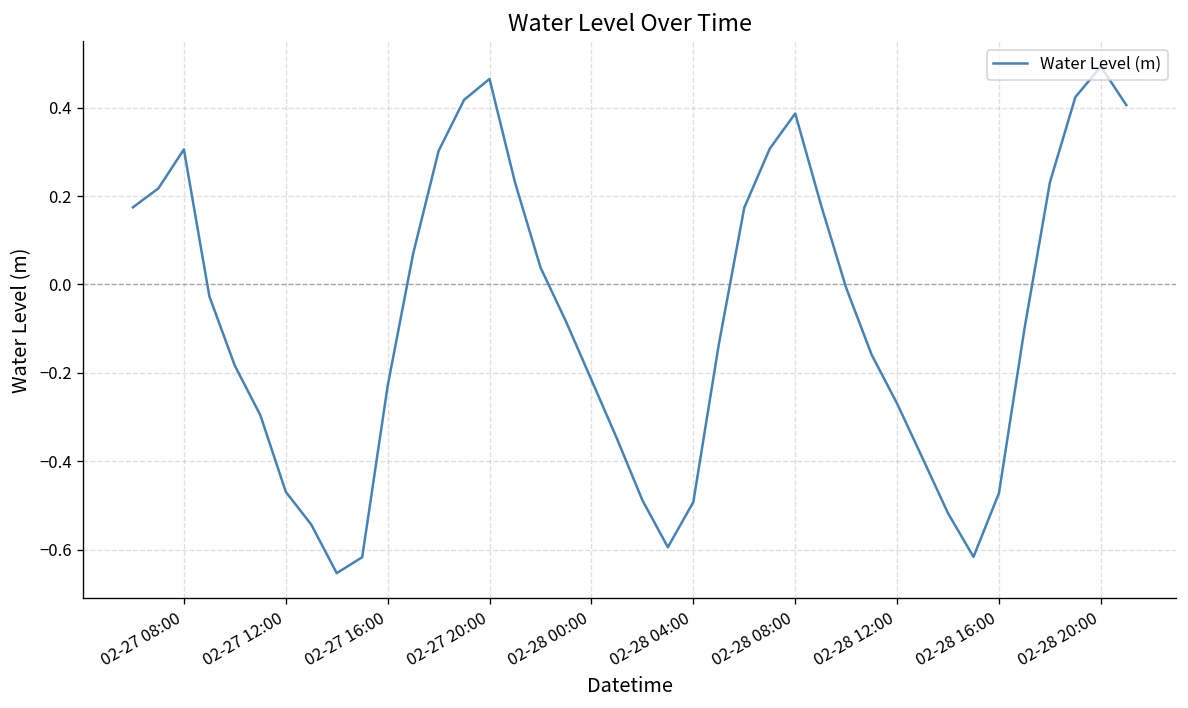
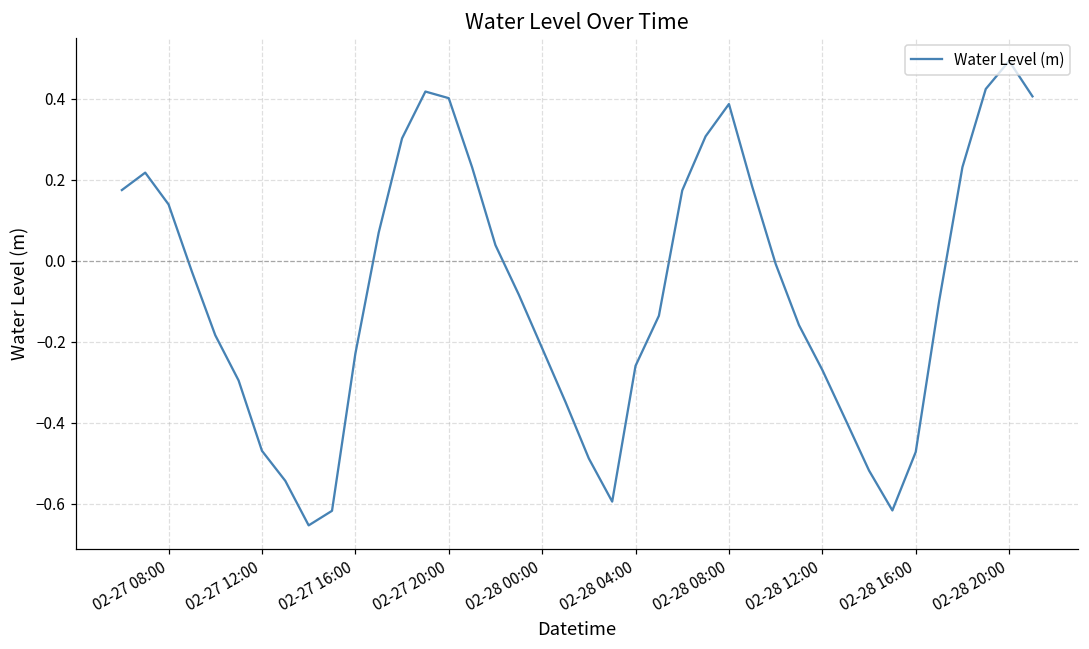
02-27 08:00: 0.31 -> 0.14
02-27 20:00: 0.46 -> 0.40
02-28 04:00: -0.49 -> -0.26
